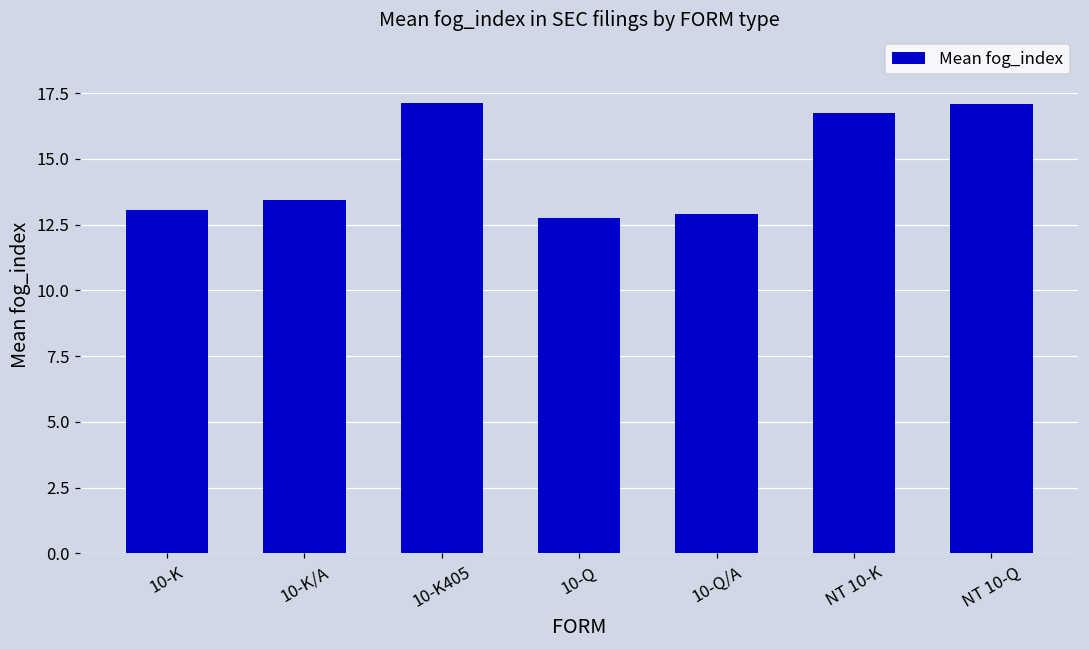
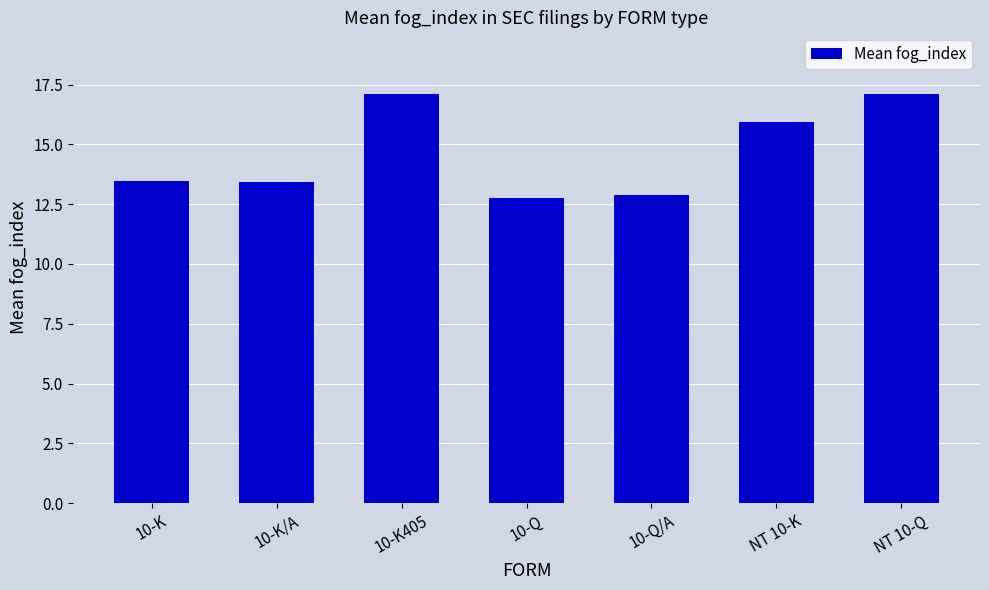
10-K: 13.1 -> 13.5
NT 10-K: 16.8 -> 15.9
